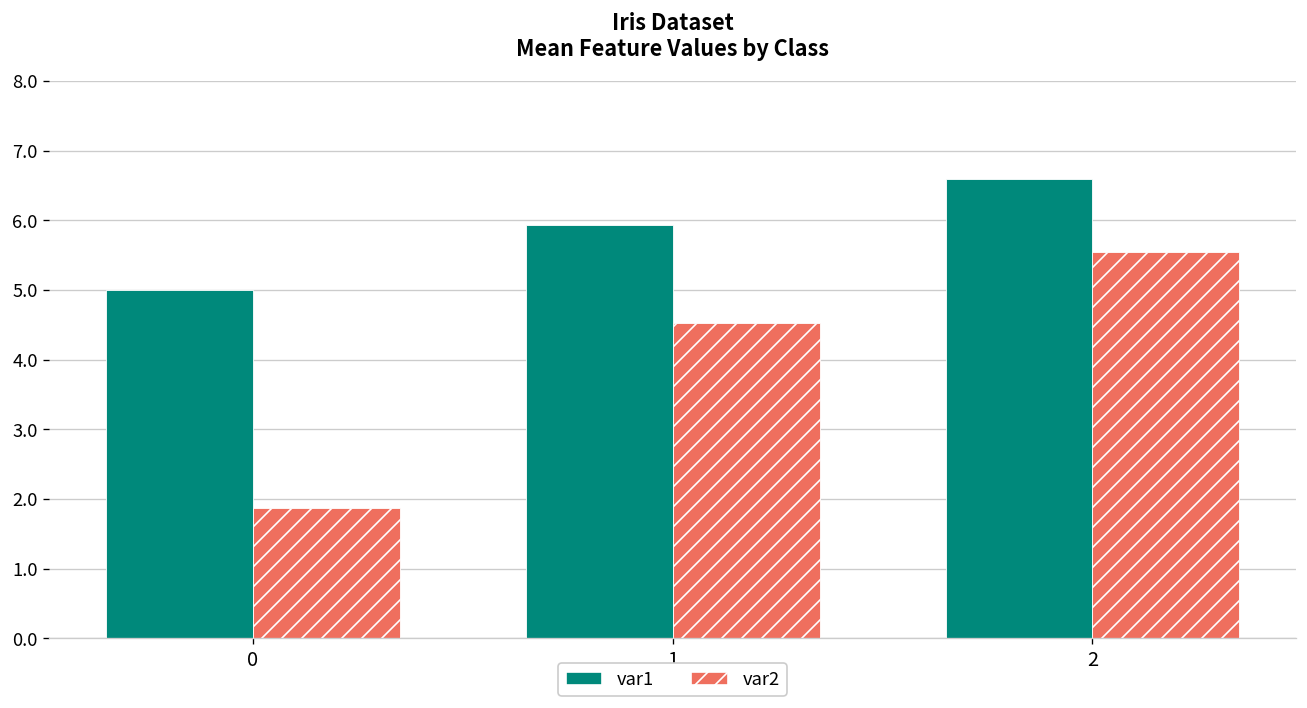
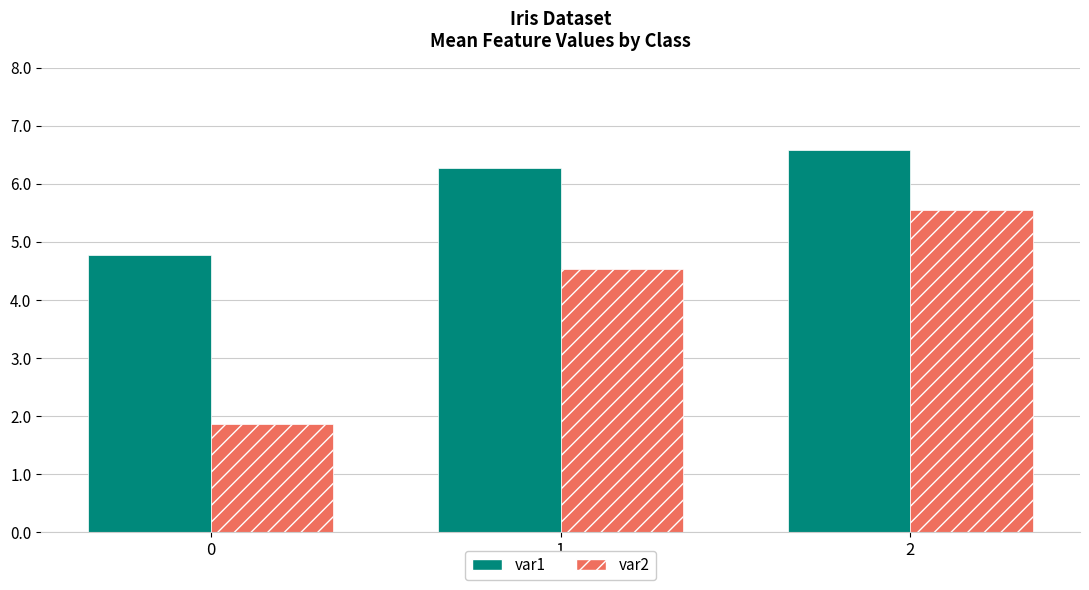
var1, 0: 5.0 -> 4.8
var1, 1: 5.9 -> 6.3
